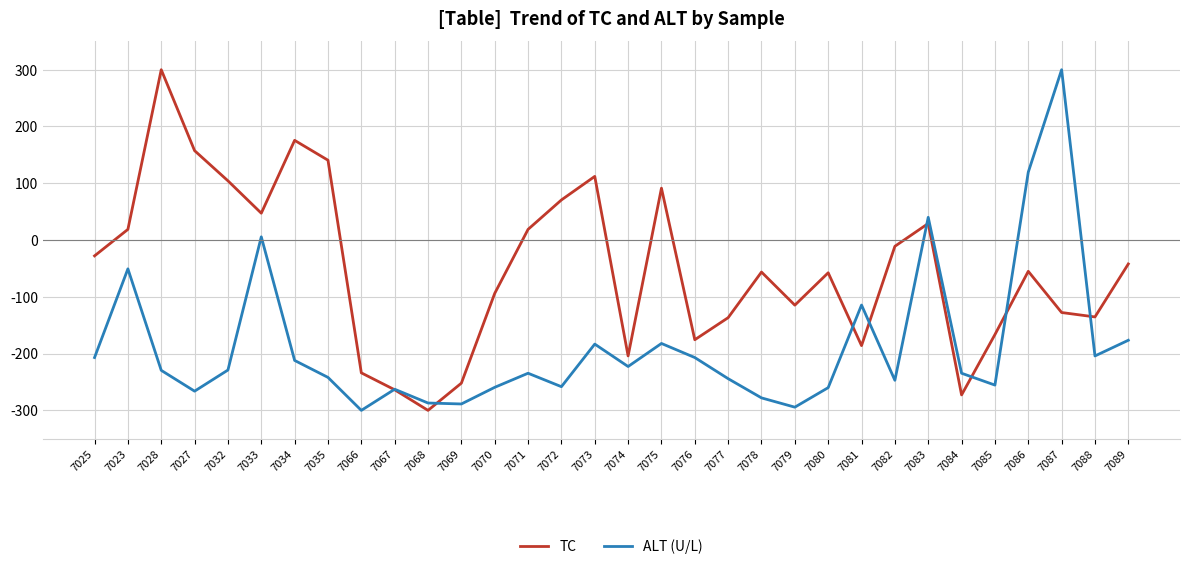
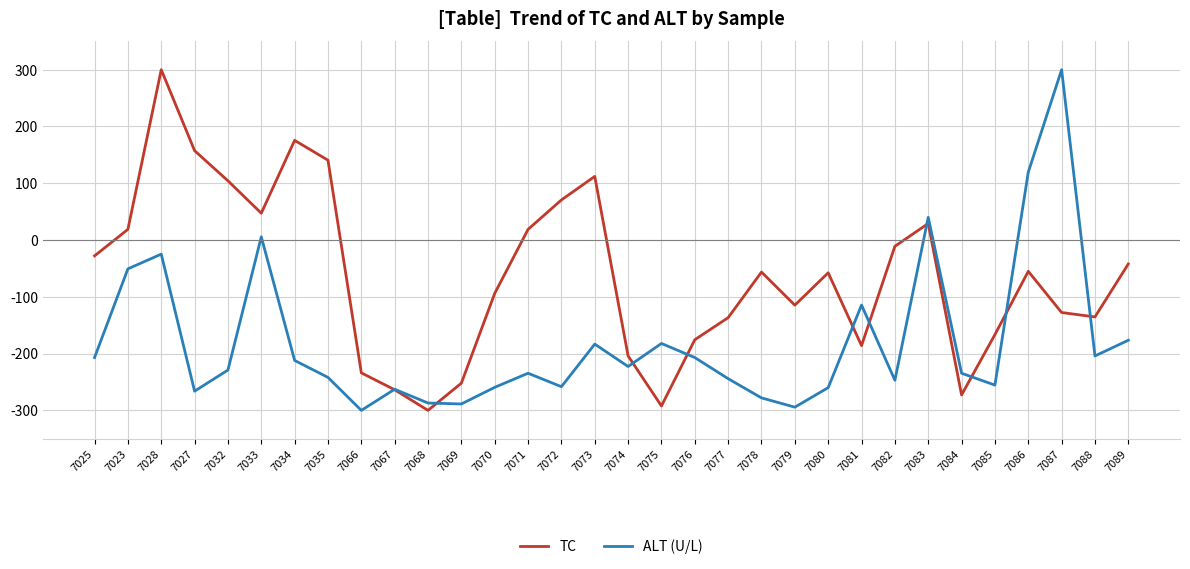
ALT (U/L), 7028: -230 -> -20
TC, 7075: 90 -> -290
